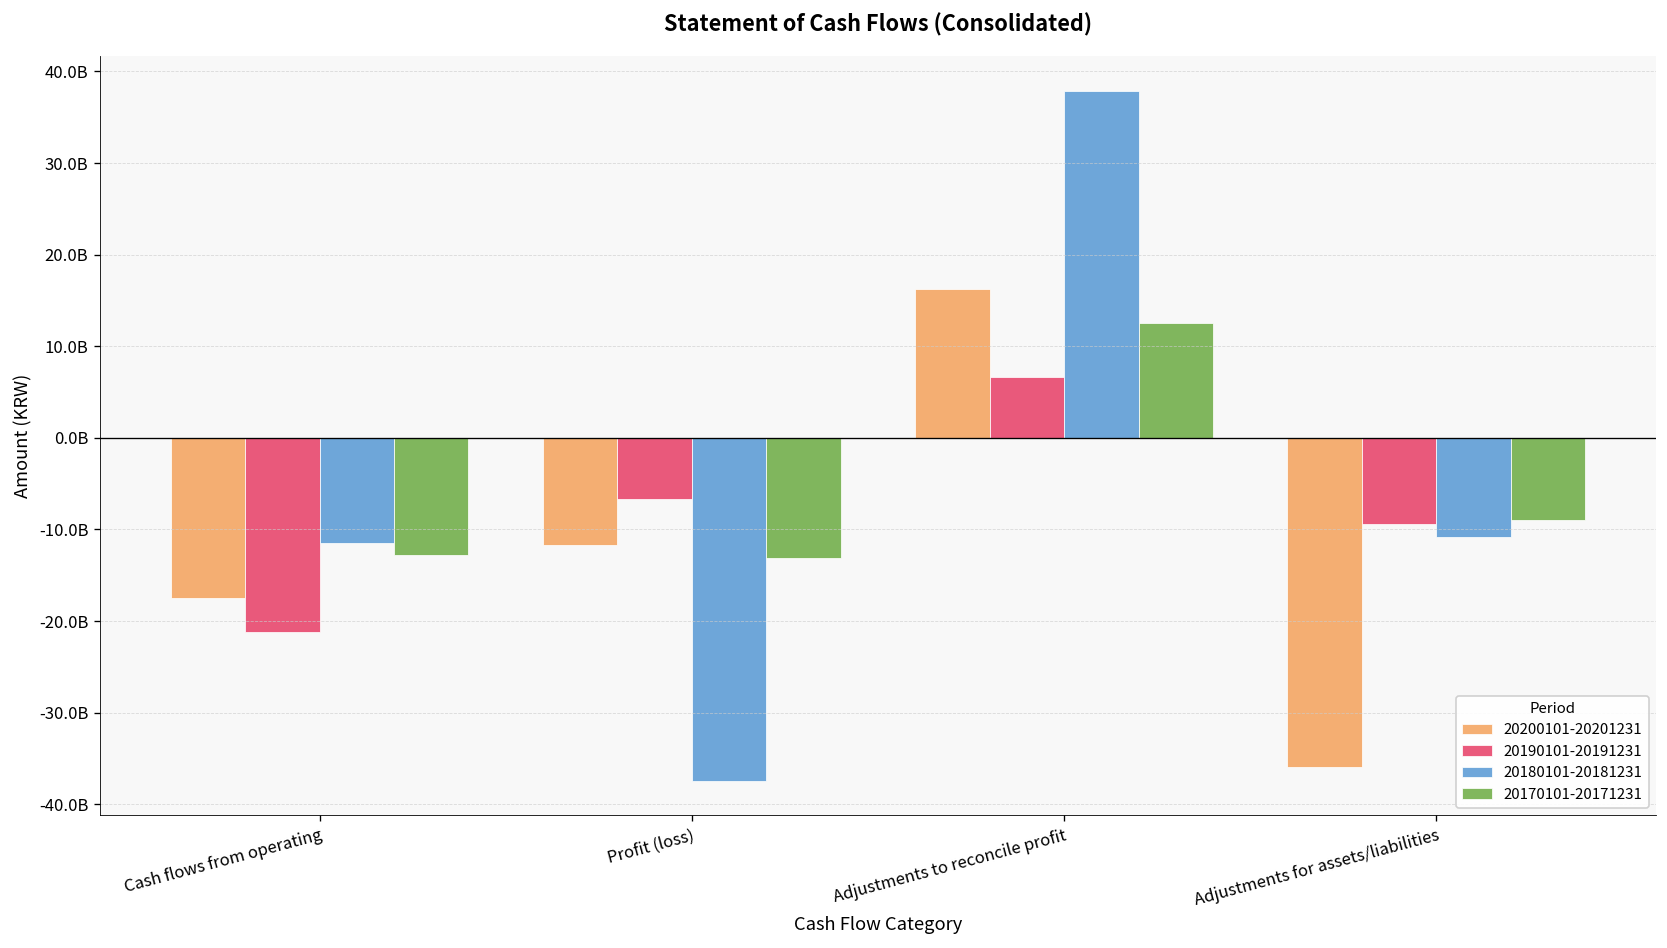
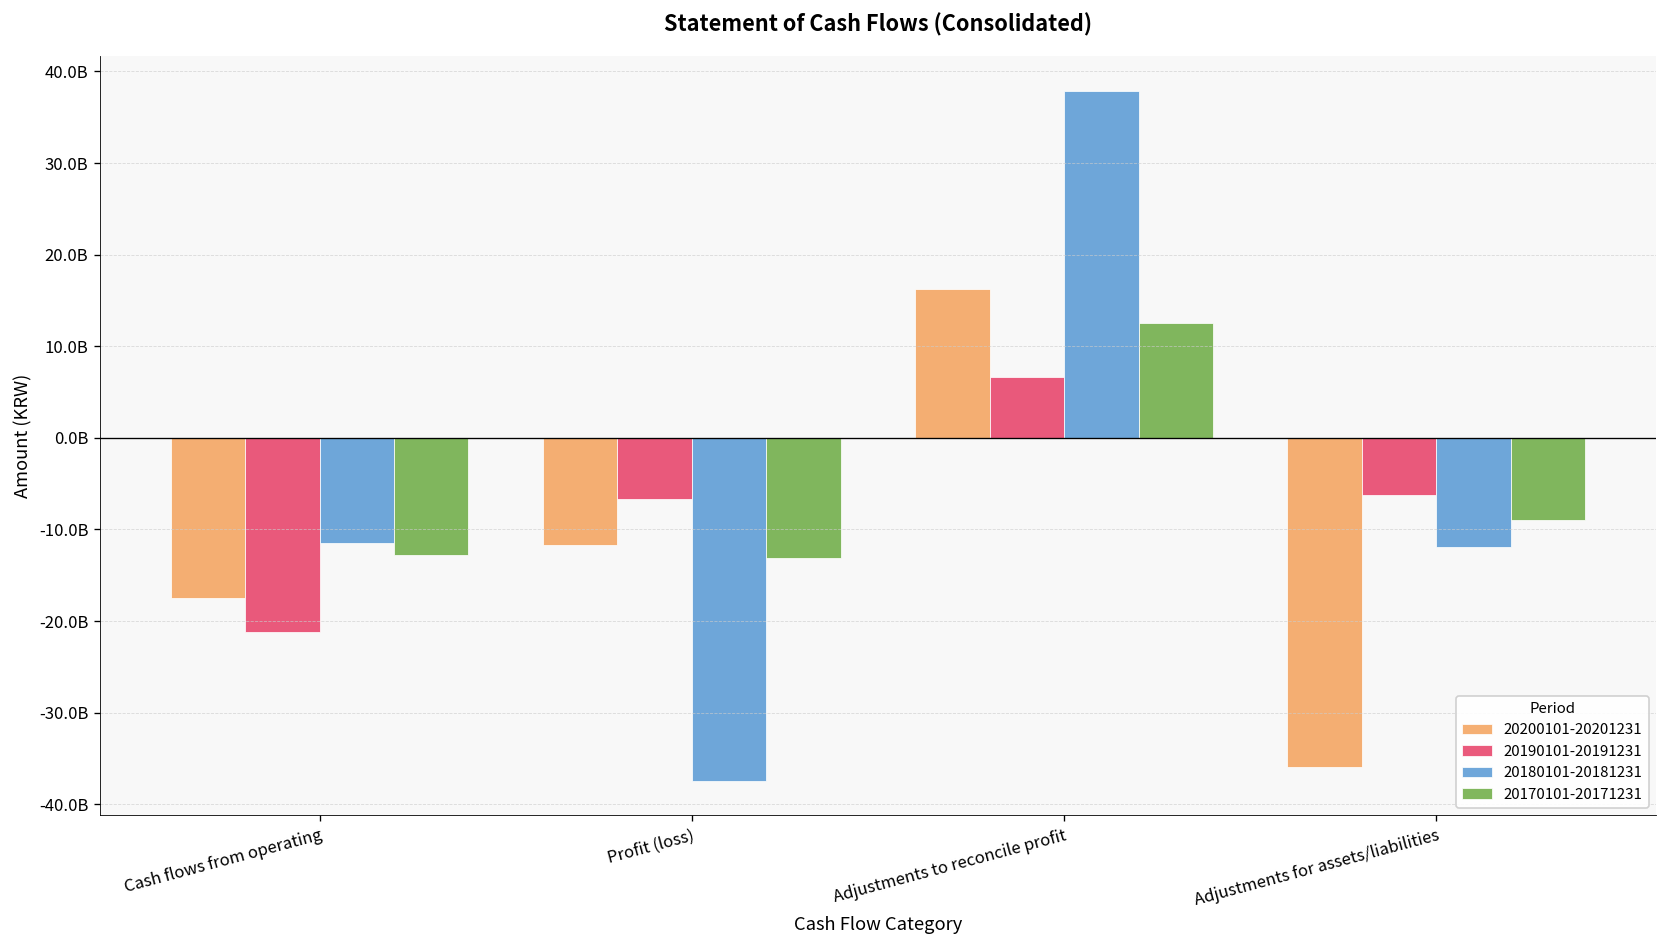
20190101-20191231, Adjustments for assets/liabilities: -9000000000 -> -6000000000
20180101-20181231, Adjustments for assets/liabilities: -11000000000 -> -12000000000
